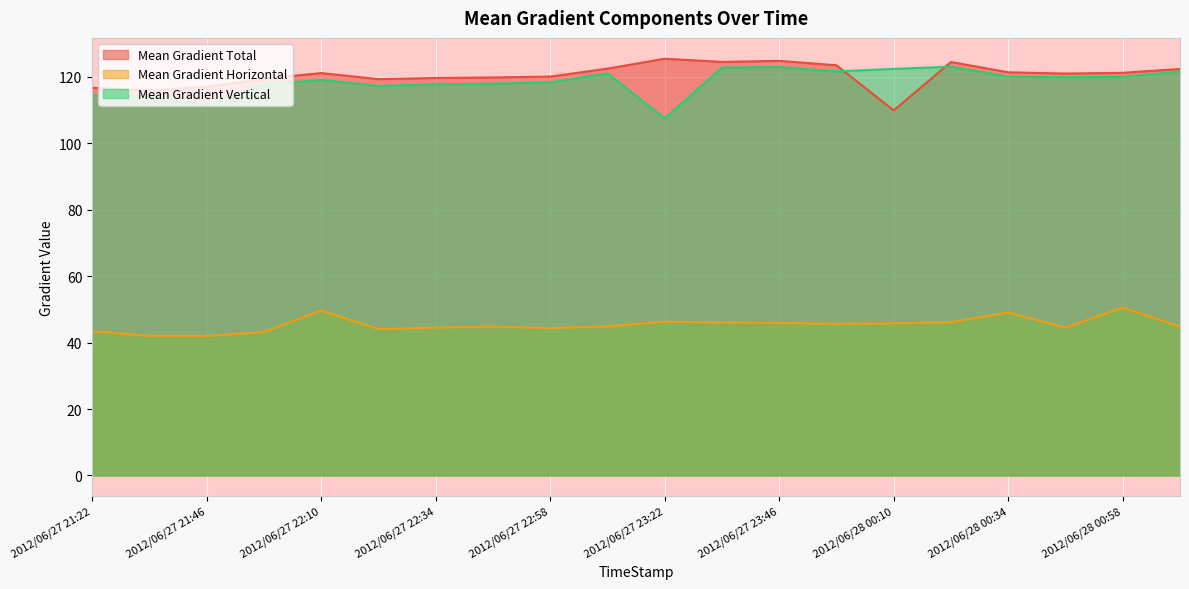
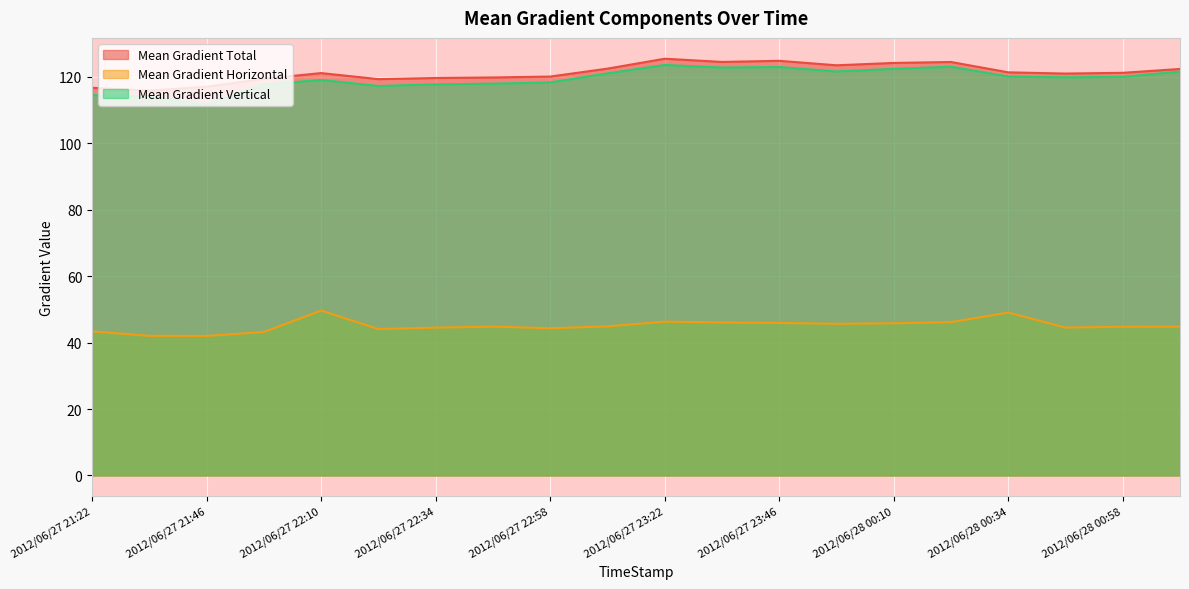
Mean Gradient Vertical, 2012/06/27 23:22: 108 -> 124
Mean Gradient Total, 2012/06/28 00:10: 110 -> 124
Mean Gradient Horizontal, 2012/06/28 00:58: 51 -> 45
